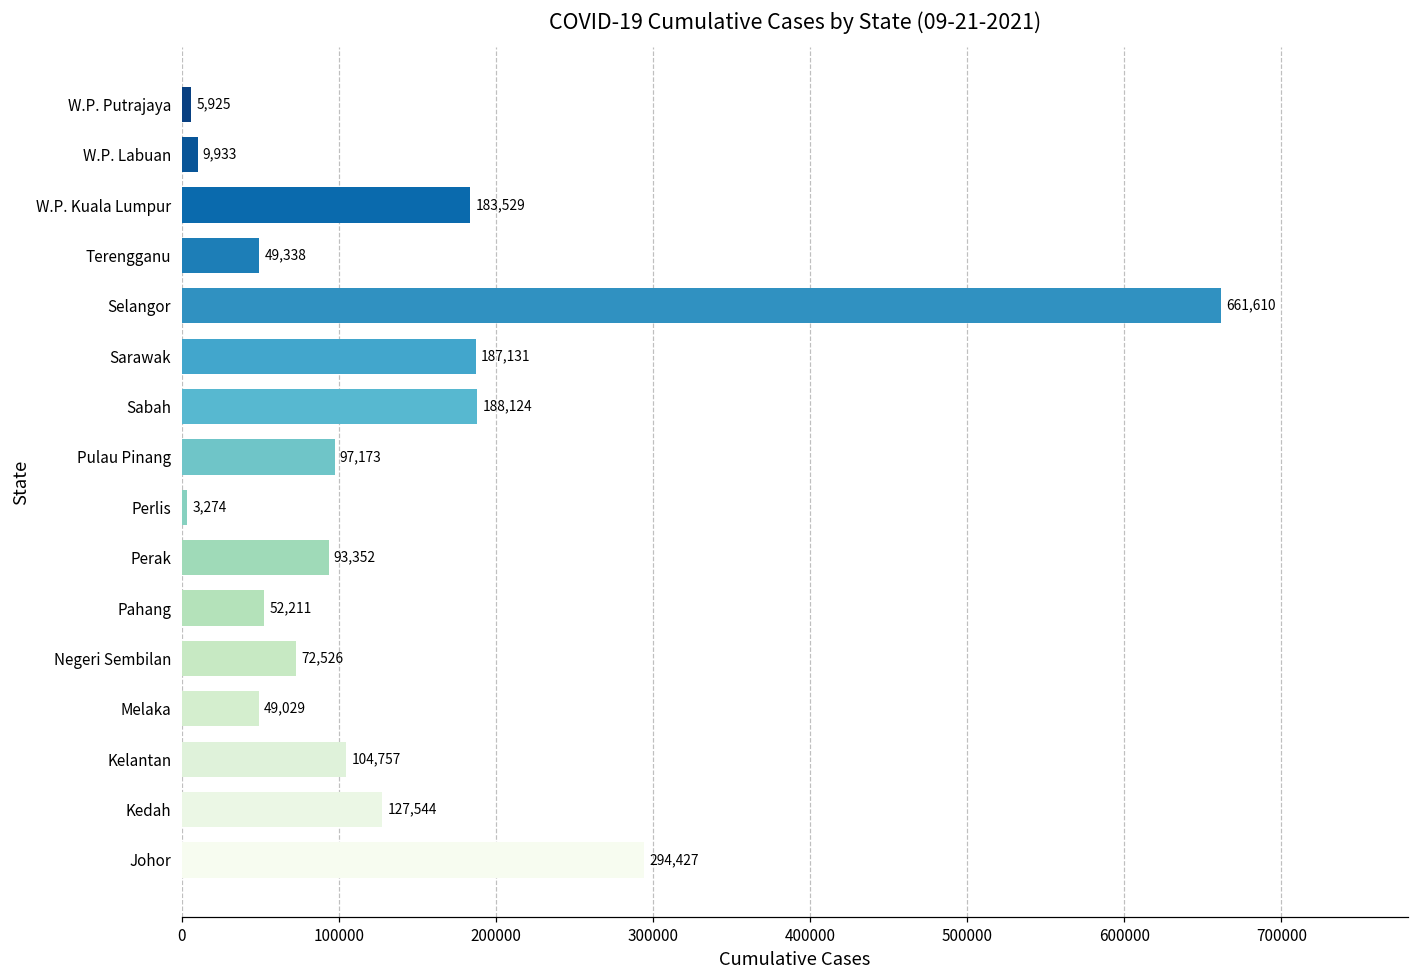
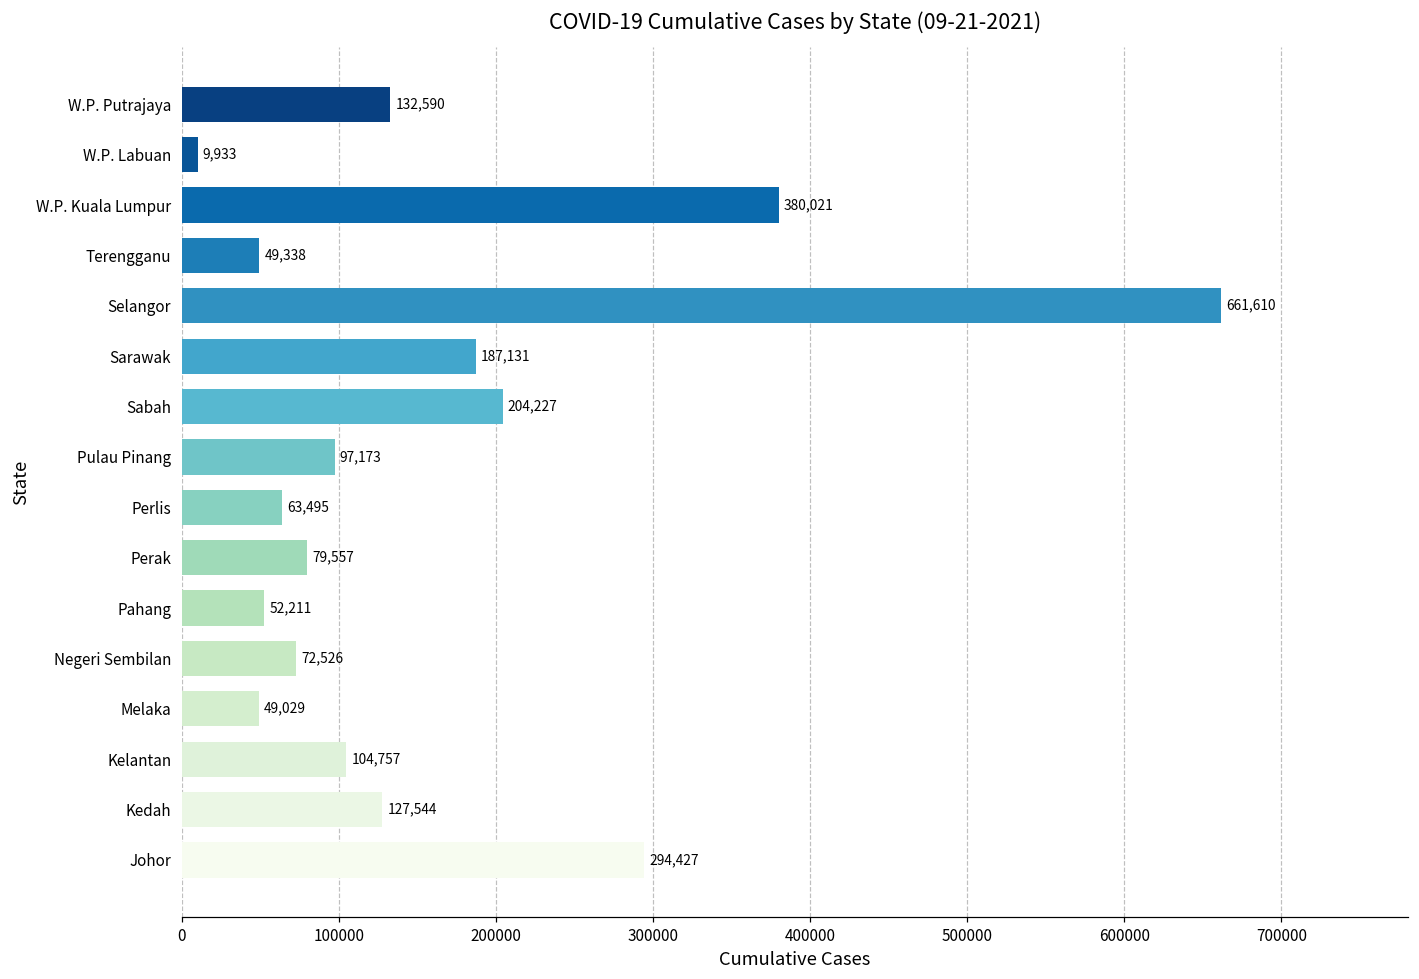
W.P. Putrajaya: 5,925 -> 132,590
W.P. Kuala Lumpur: 183,529 -> 380,021
Sabah: 188,124 -> 204,227
Perlis: 3,274 -> 63,495
Perak: 93,352 -> 79,557
